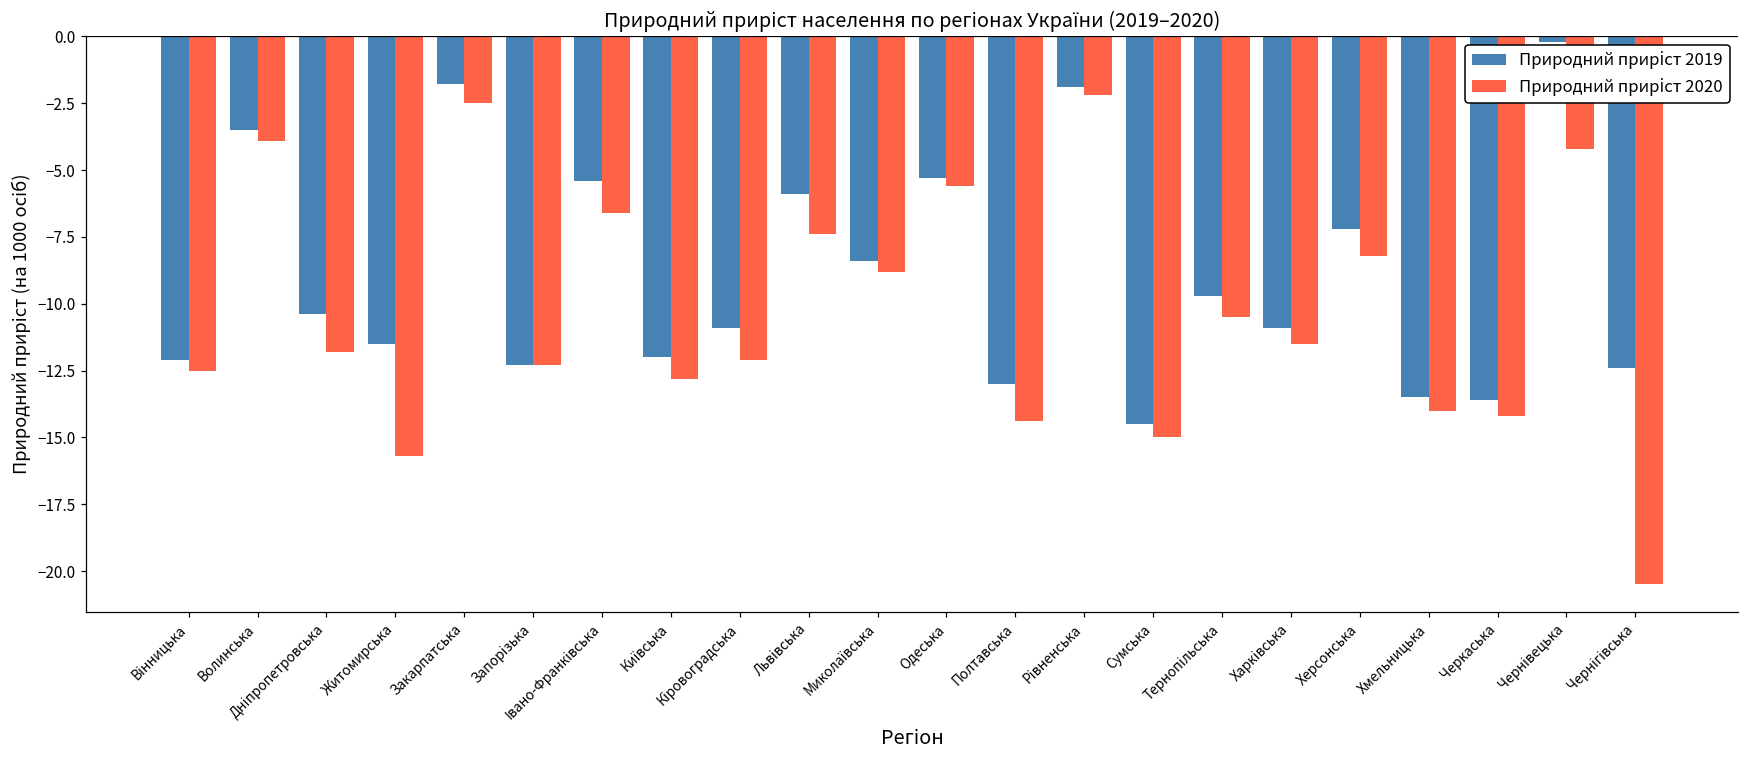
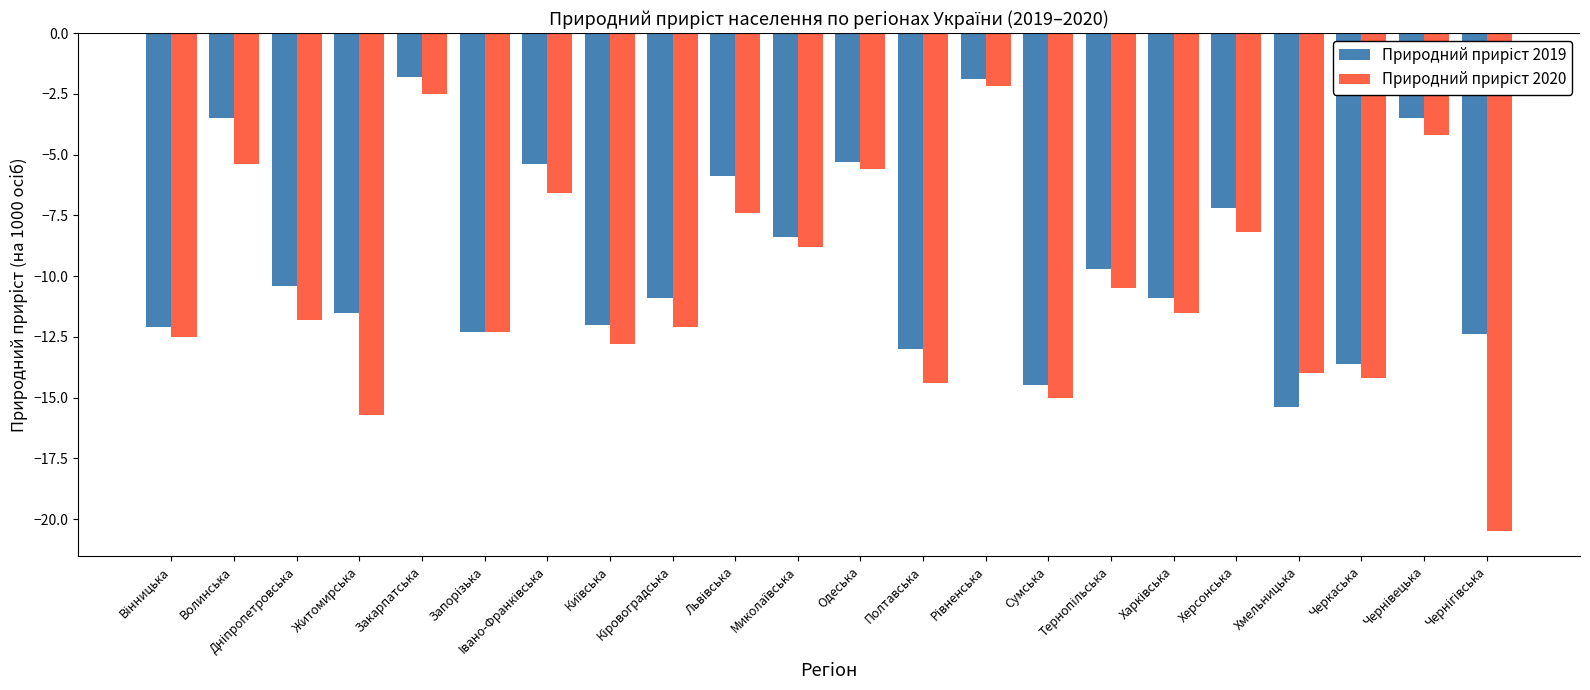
Природний приріст 2020, Волинська: -3.9 -> -5.4
Природний приріст 2019, Хмельницька: -13.5 -> -15.4
Природний приріст 2019, Чернівецька: -0.2 -> -3.5
